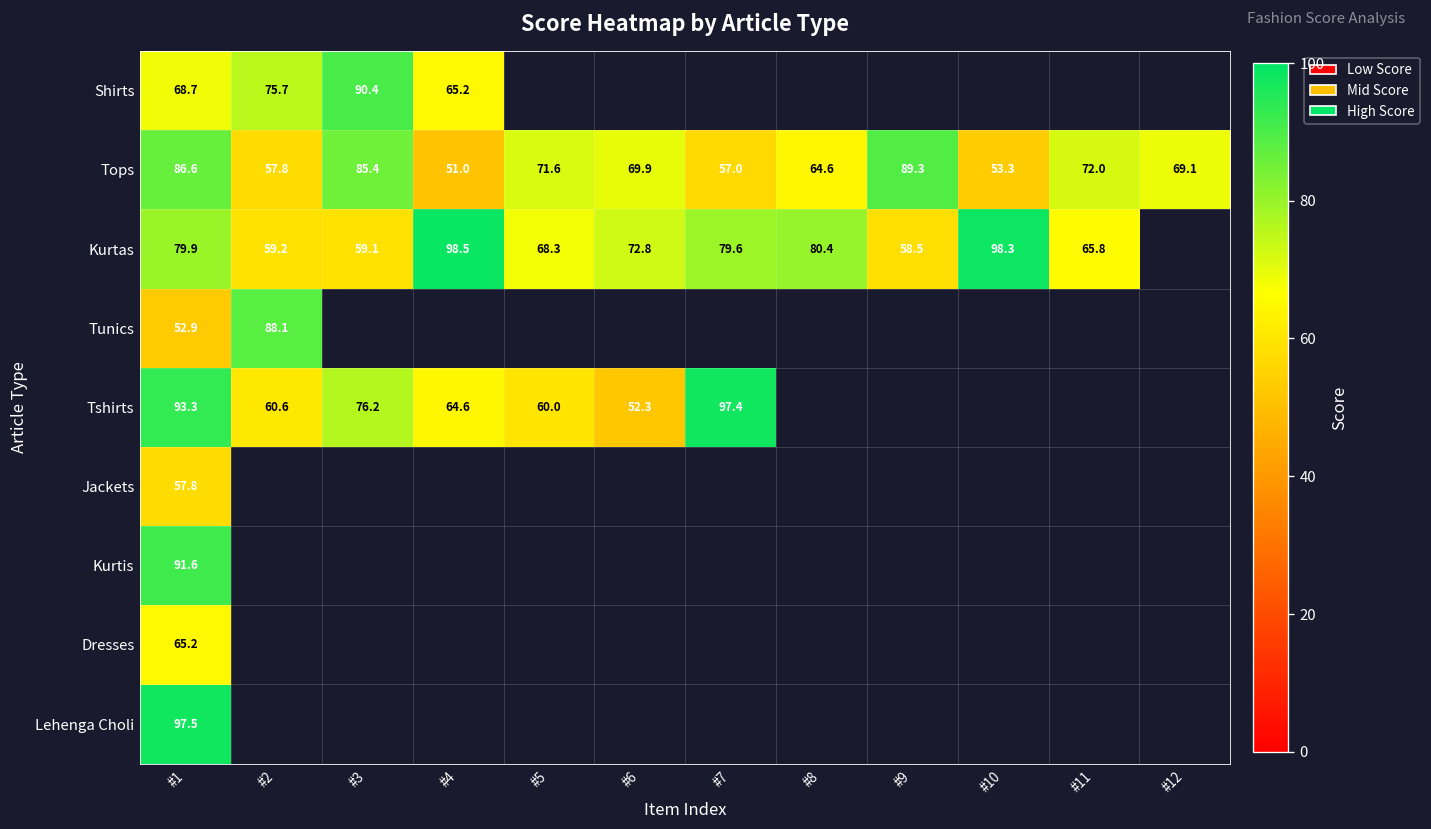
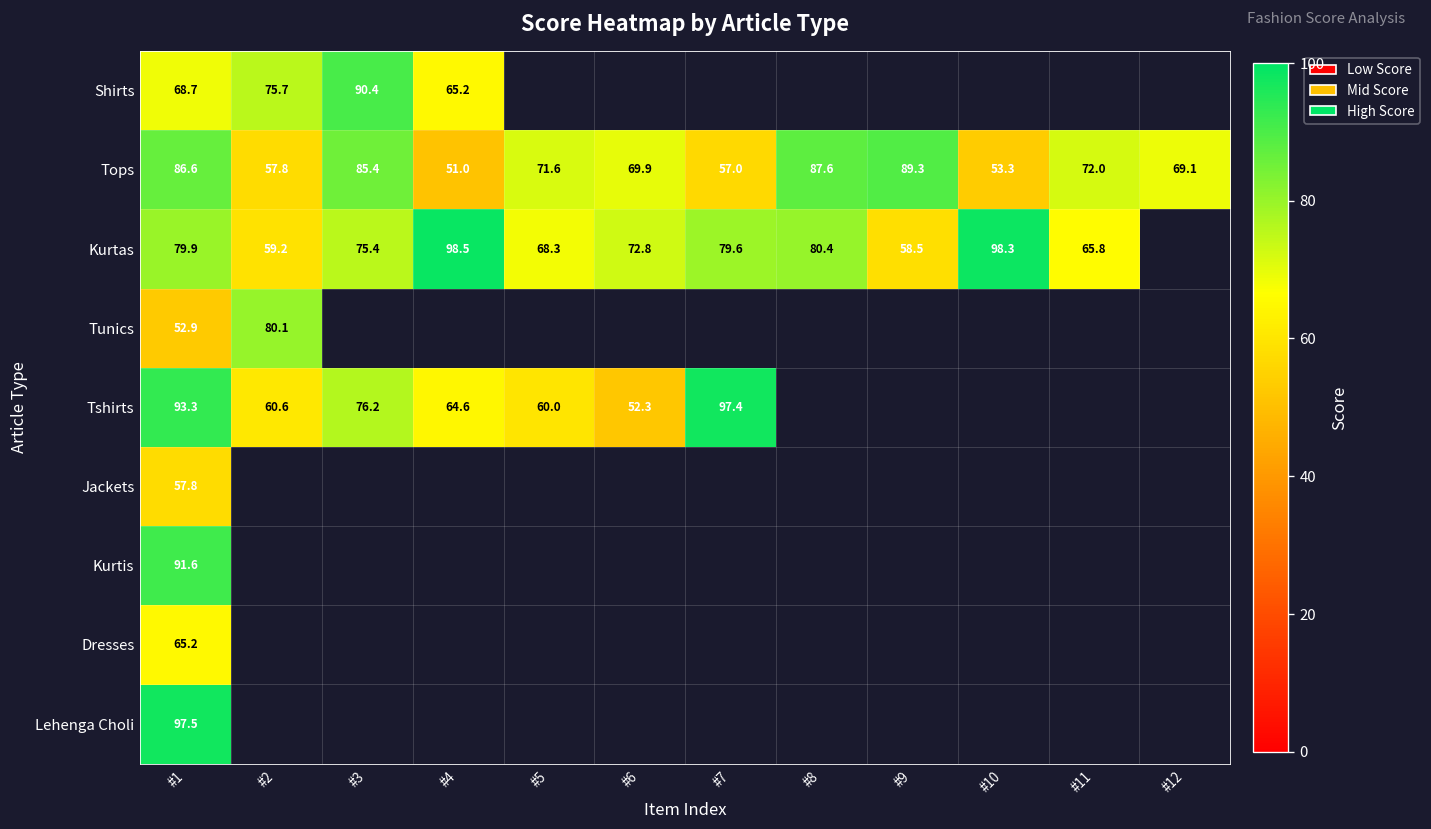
Tops, #8: 64.6 -> 87.6
Kurtas, #3: 59.1 -> 75.4
Tunics, #2: 88.1 -> 80.1
